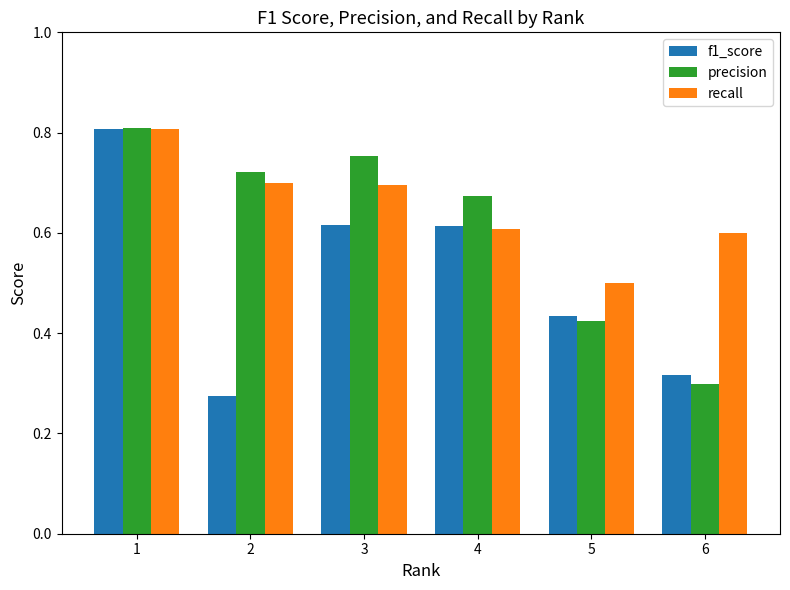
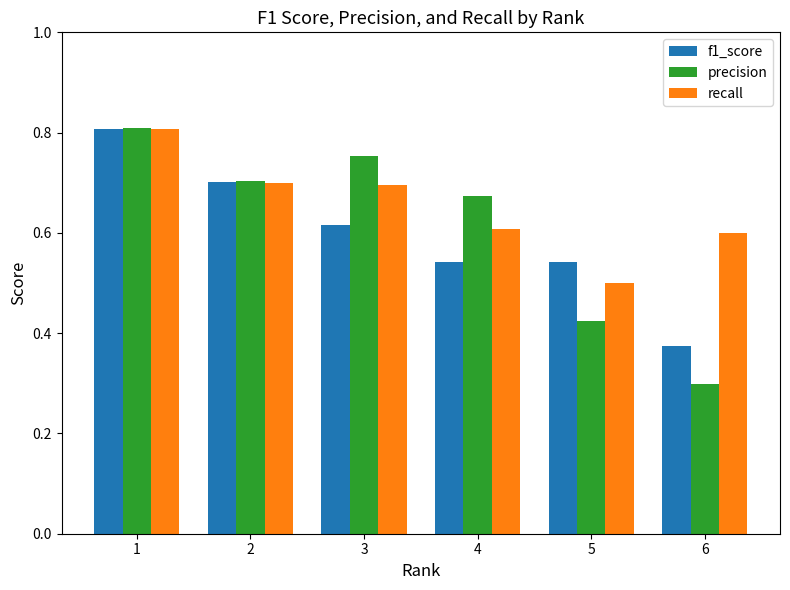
f1_score, 2: 0.27 -> 0.70
precision, 2: 0.72 -> 0.70
f1_score, 4: 0.61 -> 0.54
f1_score, 5: 0.43 -> 0.54
f1_score, 6: 0.32 -> 0.37
